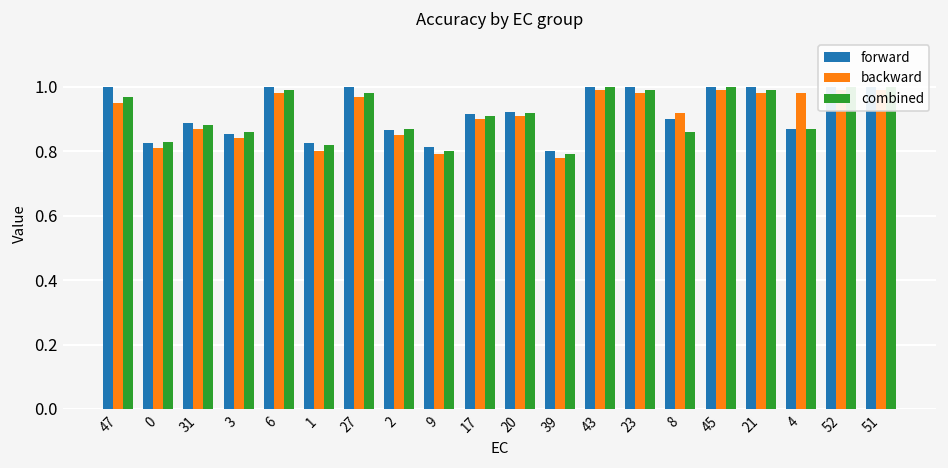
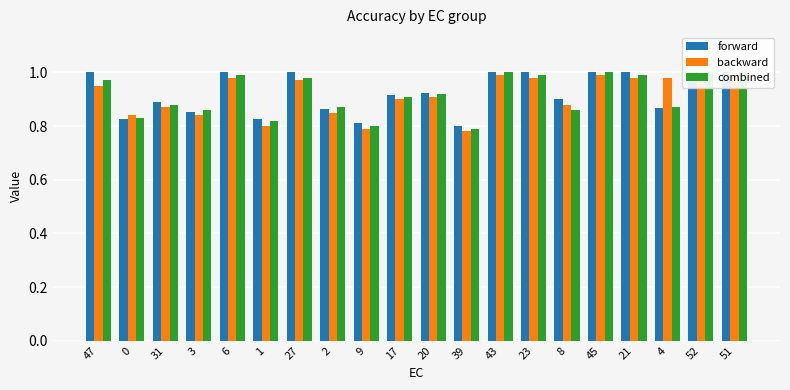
backward, 0: 0.81 -> 0.84
backward, 8: 0.92 -> 0.88
